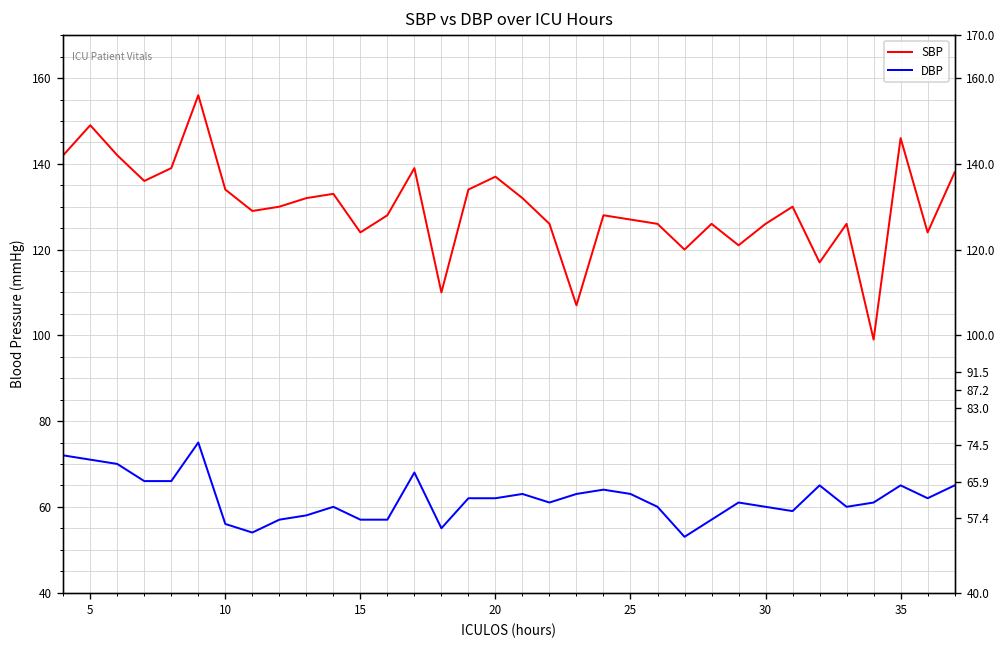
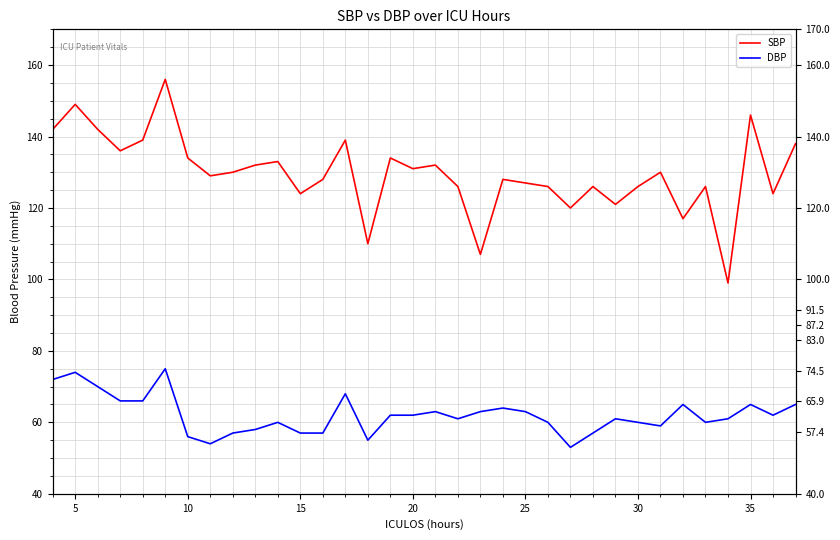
DBP, 5: 71 -> 74
SBP, 20: 137 -> 131
